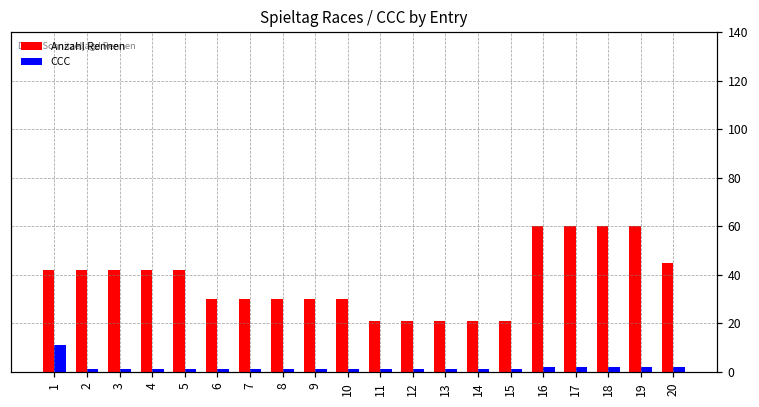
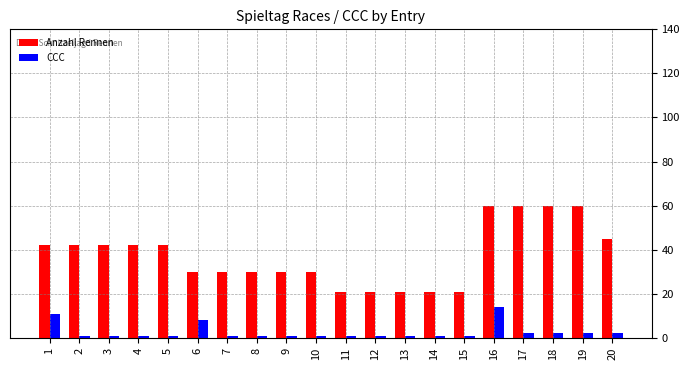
CCC, 6: 1 -> 8
CCC, 16: 2 -> 14
